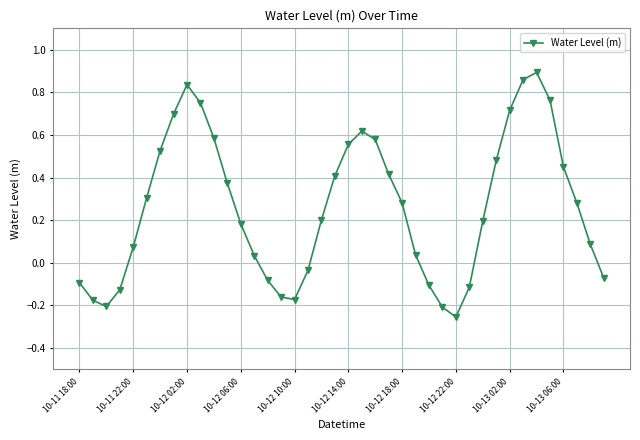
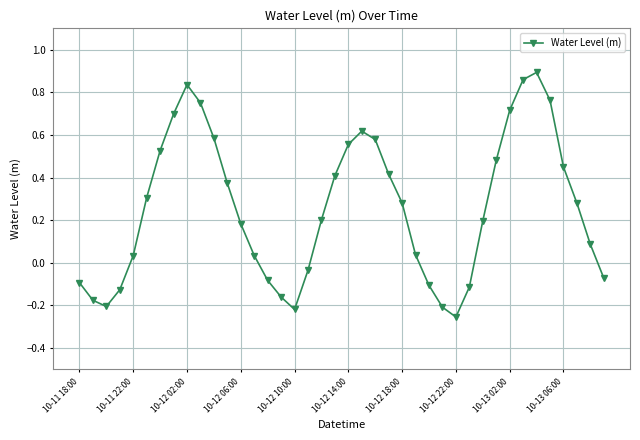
10-11 22:00: 0.07 -> 0.03
10-12 10:00: -0.17 -> -0.22
